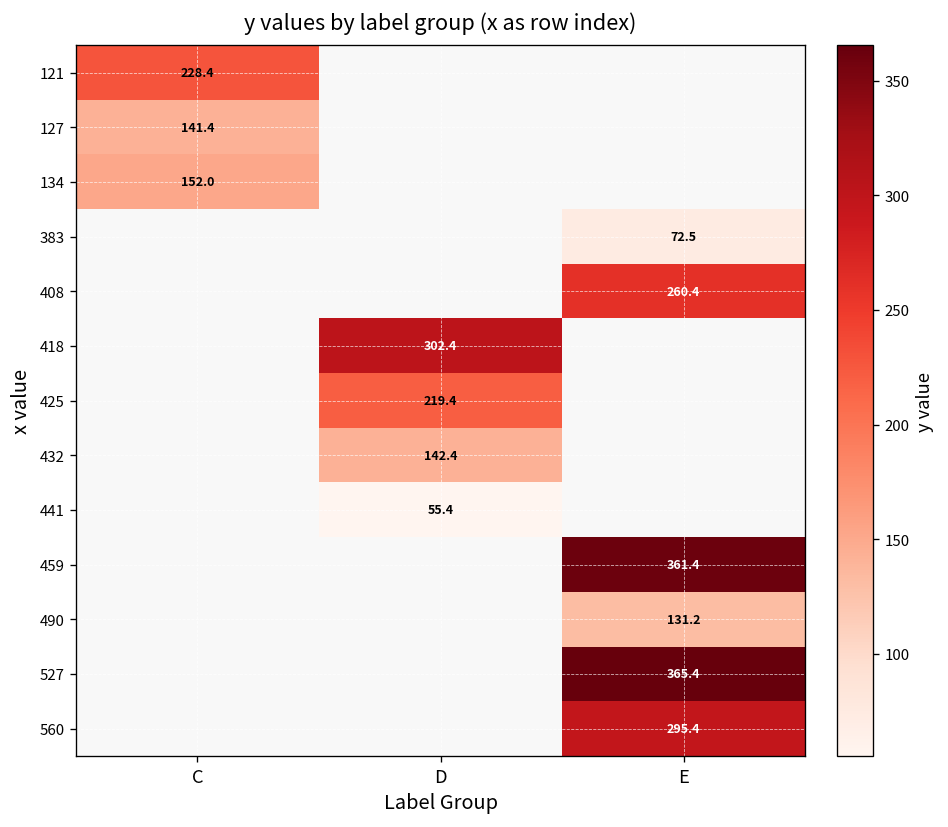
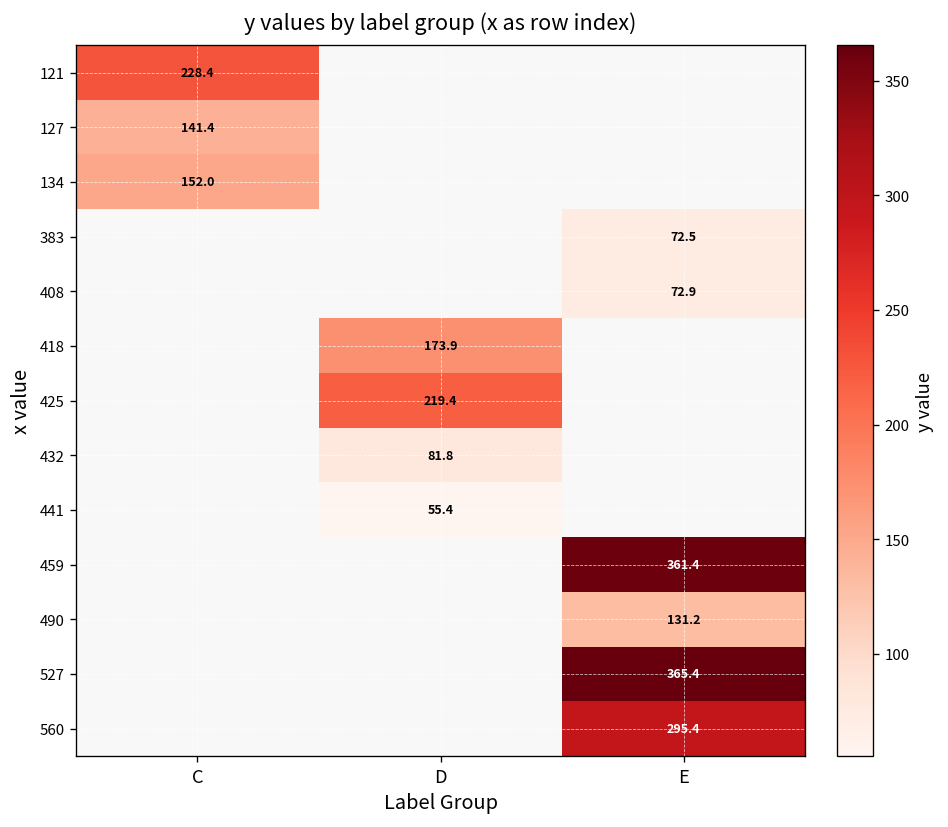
408, E: 260.4 -> 72.9
418, D: 302.4 -> 173.9
432, D: 142.4 -> 81.8
